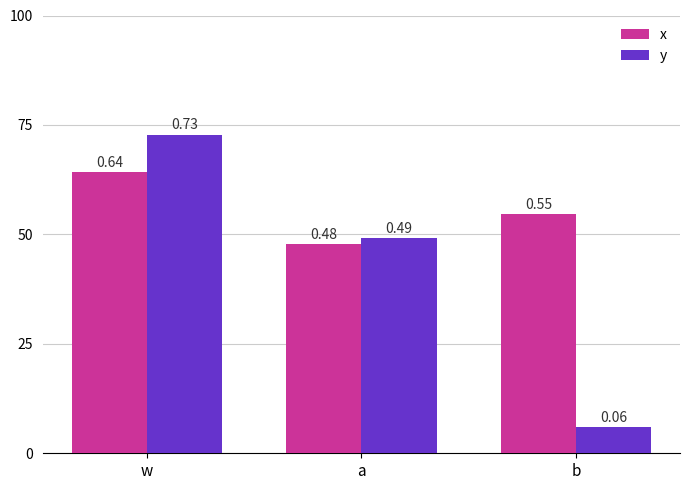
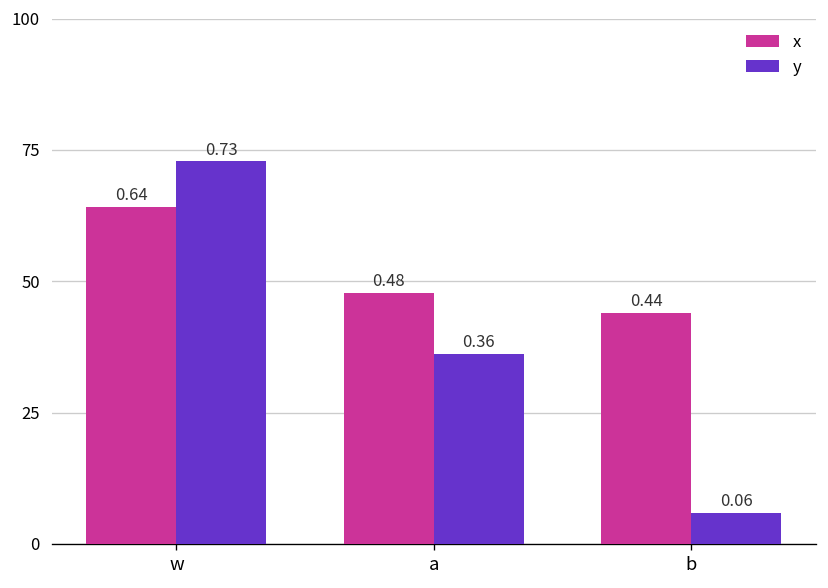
y, a: 0.49 -> 0.36
x, b: 0.55 -> 0.44
